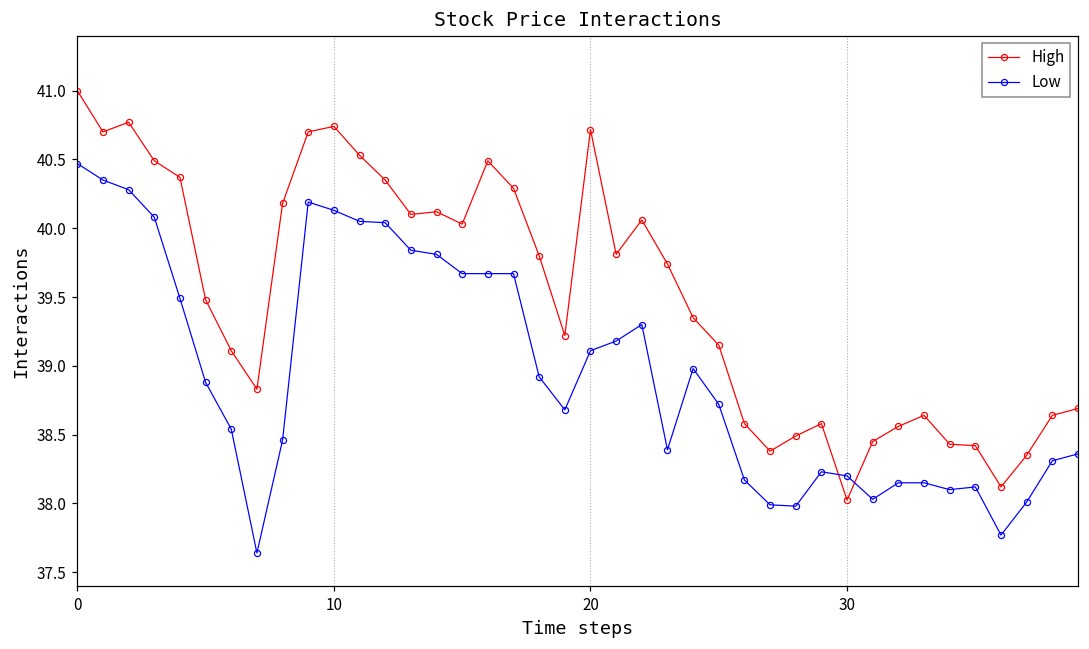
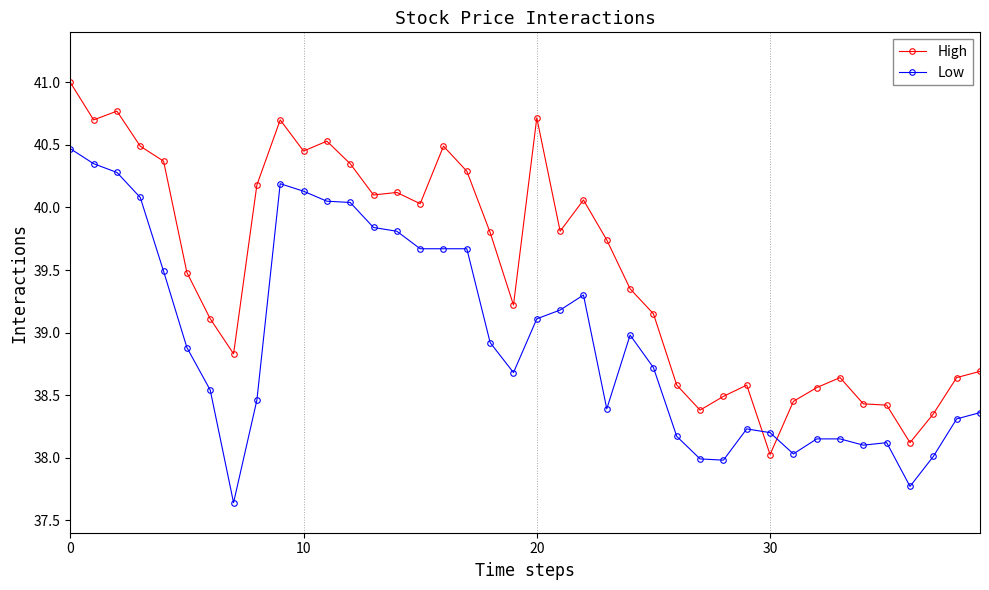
High, 10: 40.74 -> 40.45
